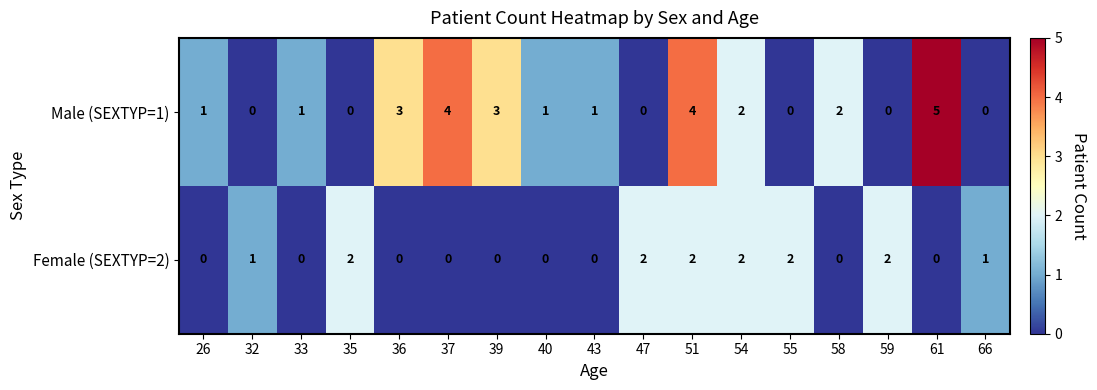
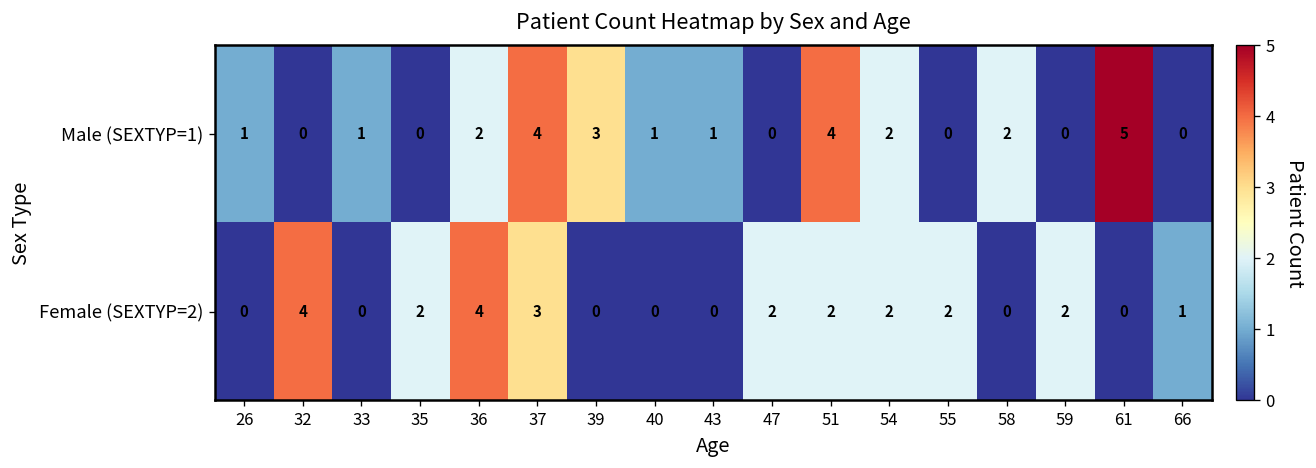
Male (SEXTYP=1), 36: 3 -> 2
Female (SEXTYP=2), 32: 1 -> 4
Female (SEXTYP=2), 36: 0 -> 4
Female (SEXTYP=2), 37: 0 -> 3
